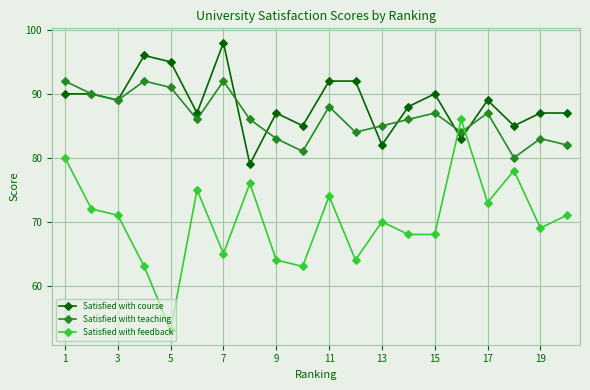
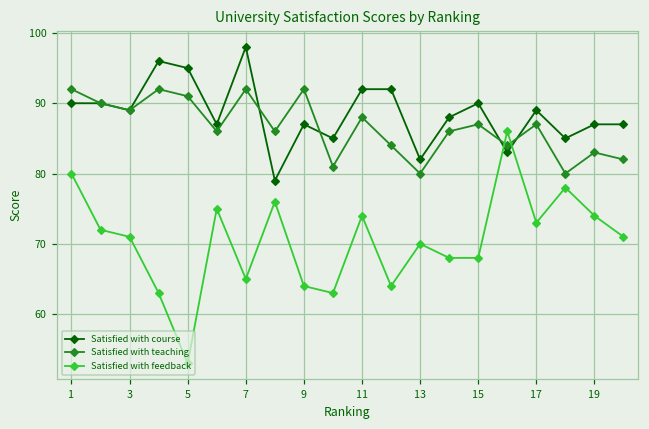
Satisfied with teaching, 9: 83 -> 92
Satisfied with teaching, 13: 85 -> 80
Satisfied with feedback, 19: 69 -> 74
